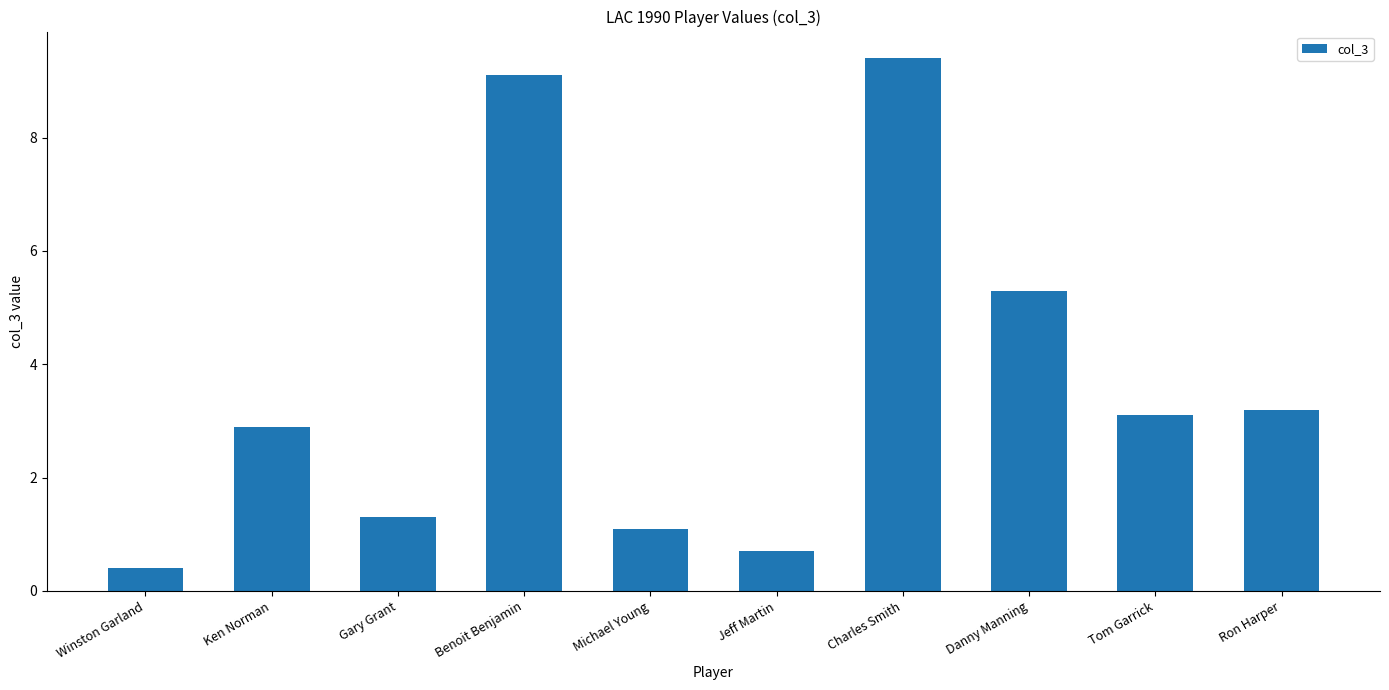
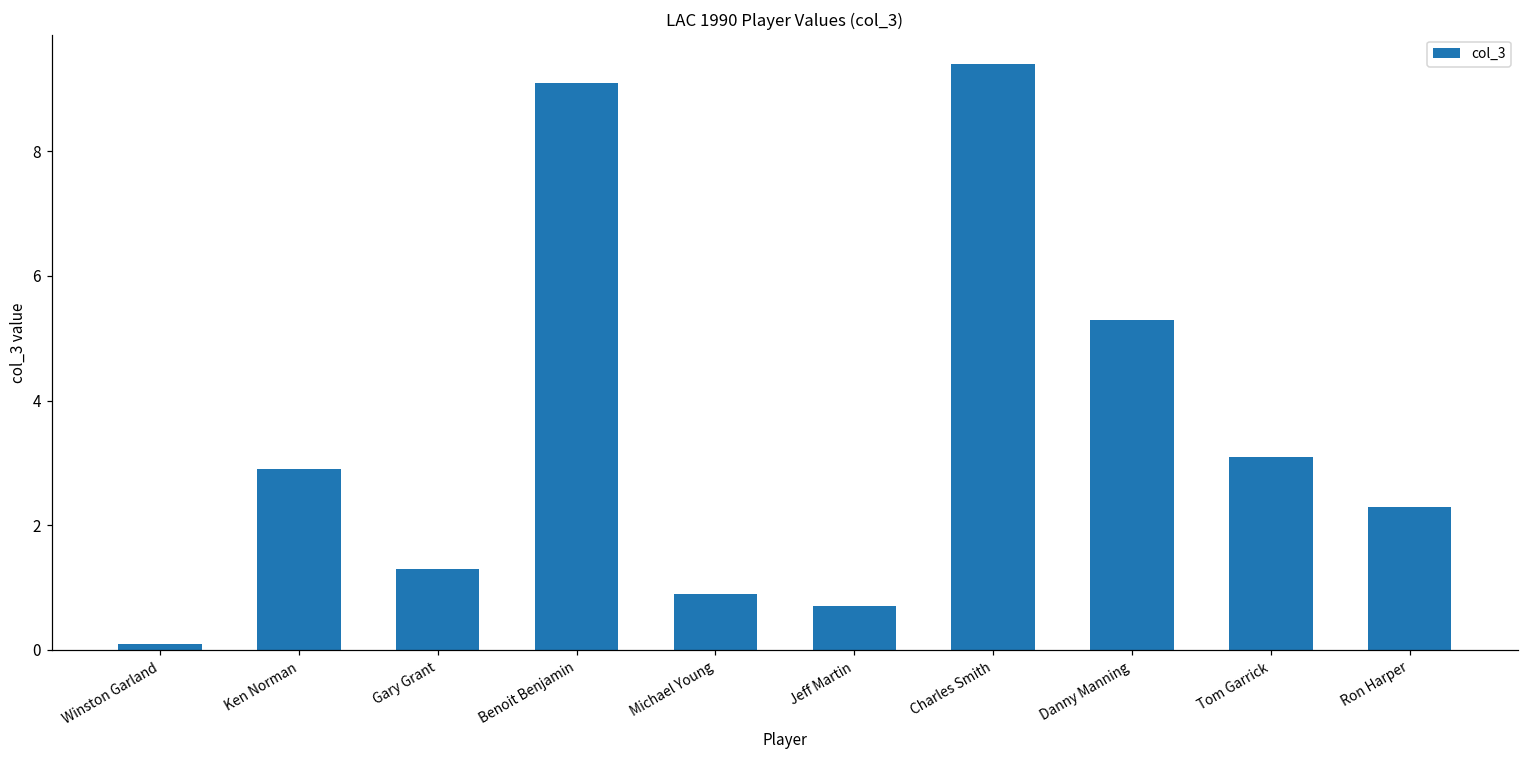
Winston Garland: 0.4 -> 0.1
Michael Young: 1.1 -> 0.9
Ron Harper: 3.2 -> 2.3
